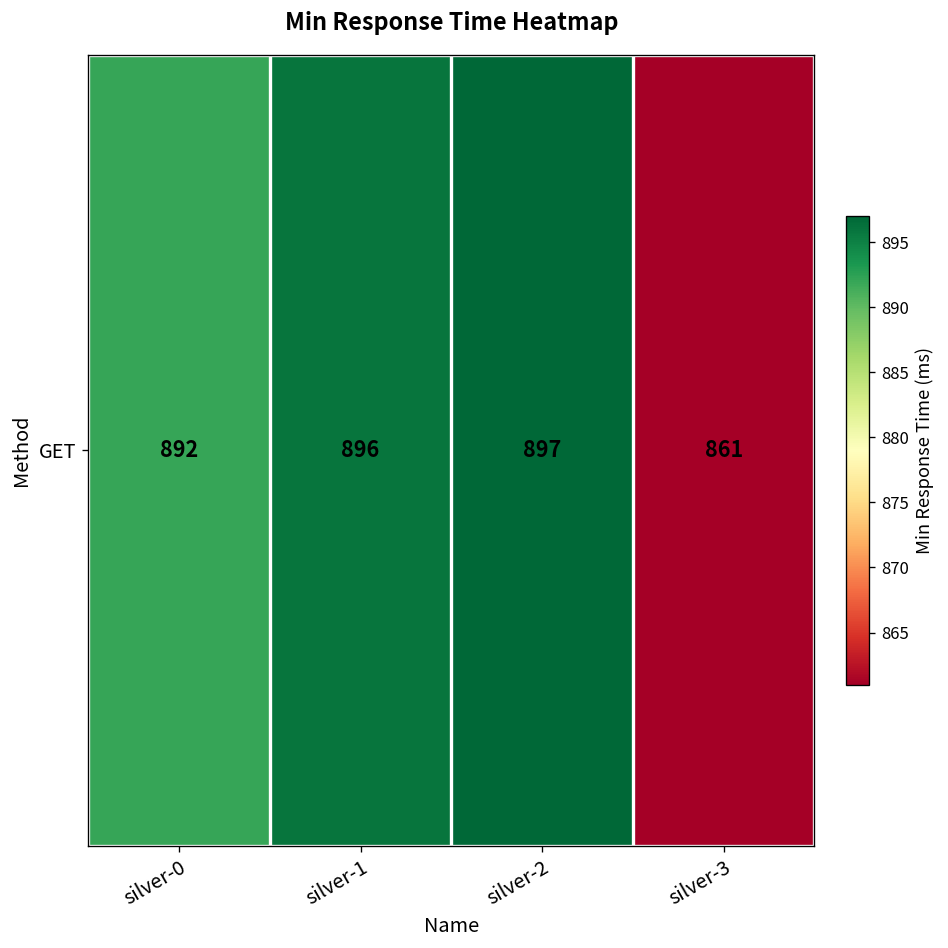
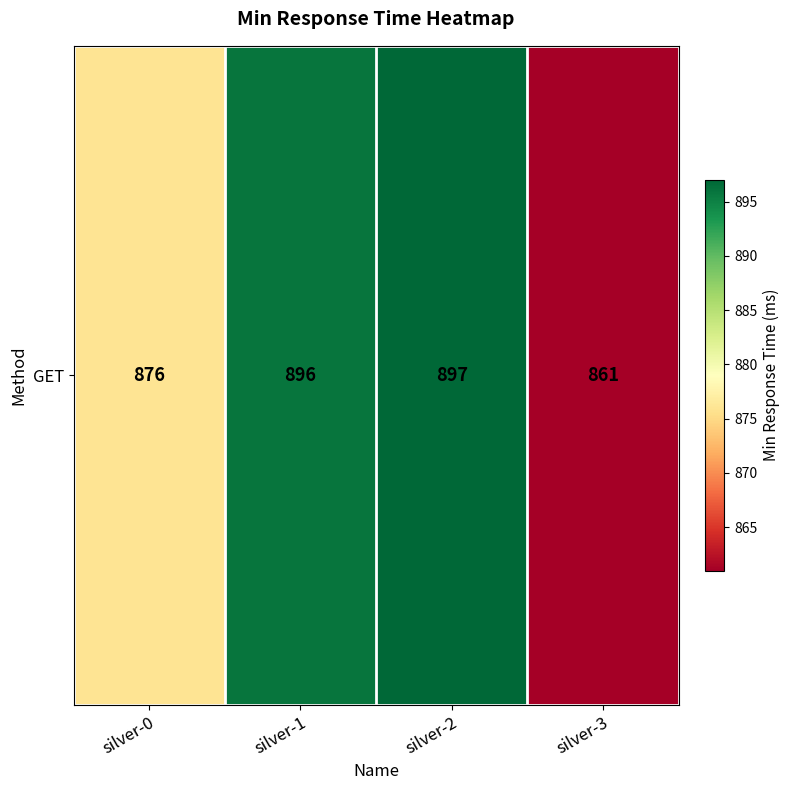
GET, silver-0: 892 -> 876
